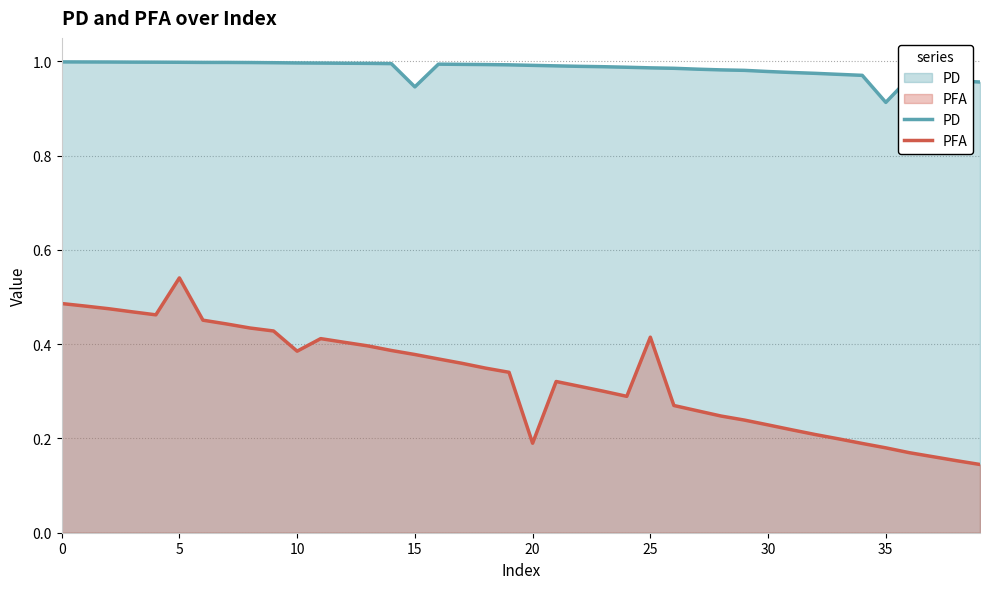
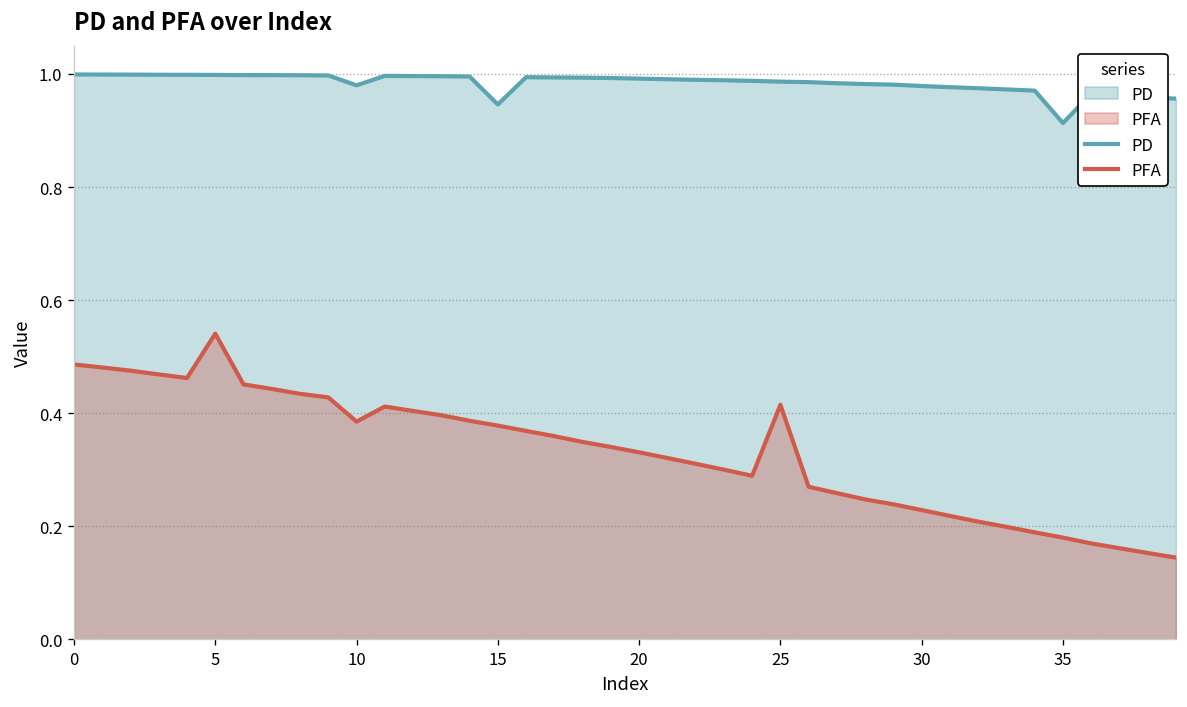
PD, 10: 1.00 -> 0.98
PFA, 20: 0.19 -> 0.33
